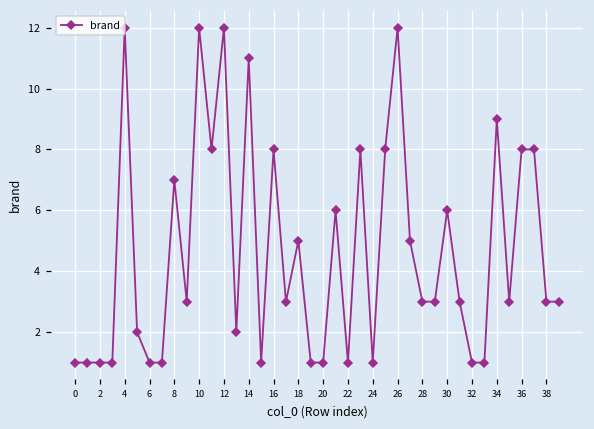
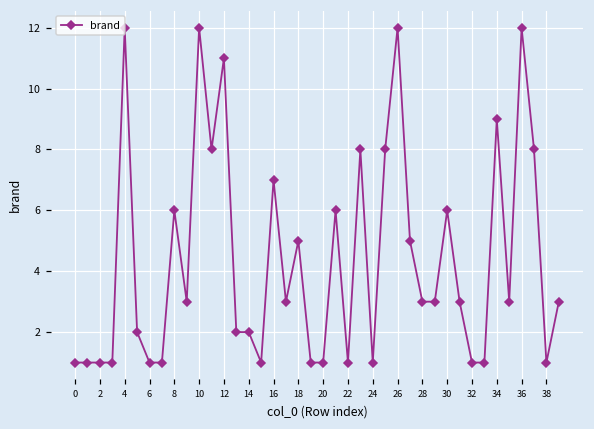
8: 7 -> 6
12: 12 -> 11
14: 11 -> 2
16: 8 -> 7
36: 8 -> 12
38: 3 -> 1
